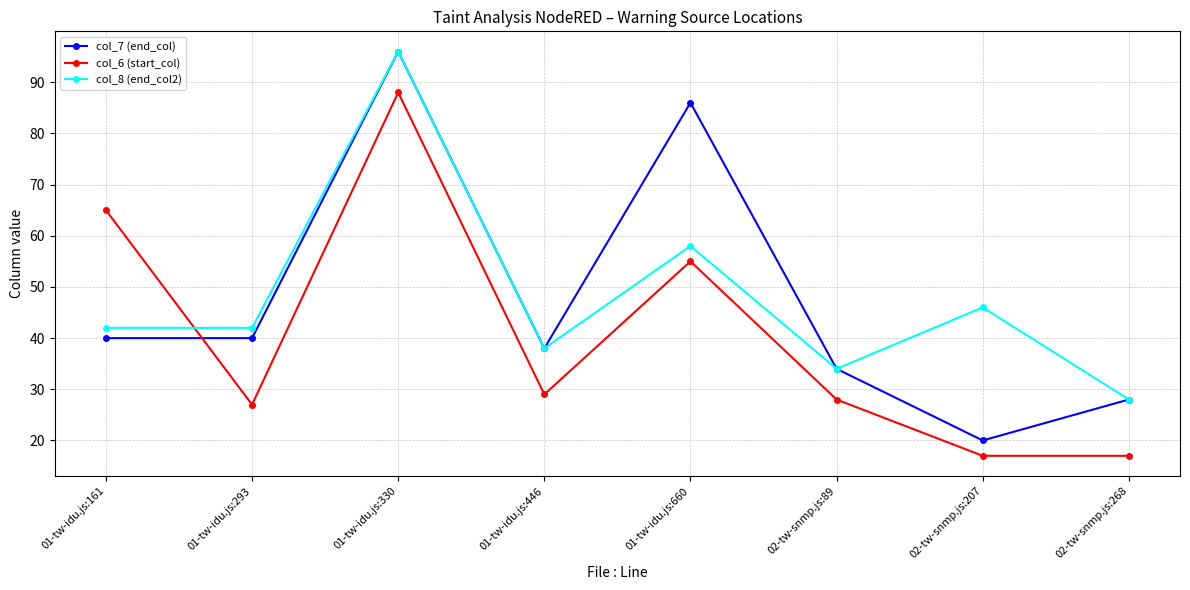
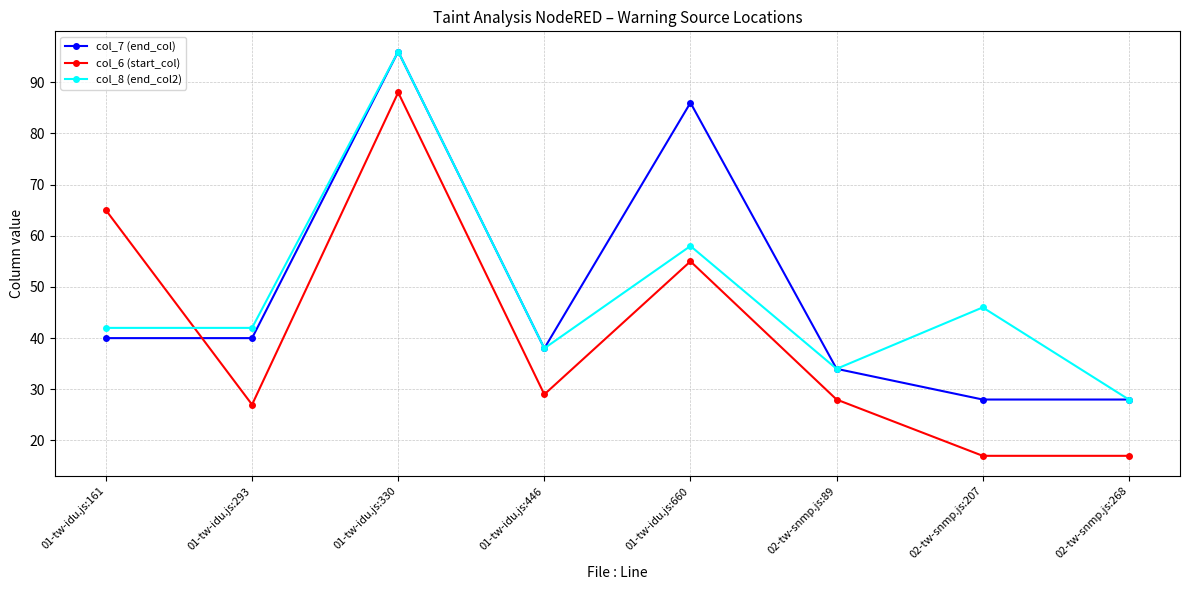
col_7 (end_col), 02-tw-snmp.js:207: 20 -> 28
